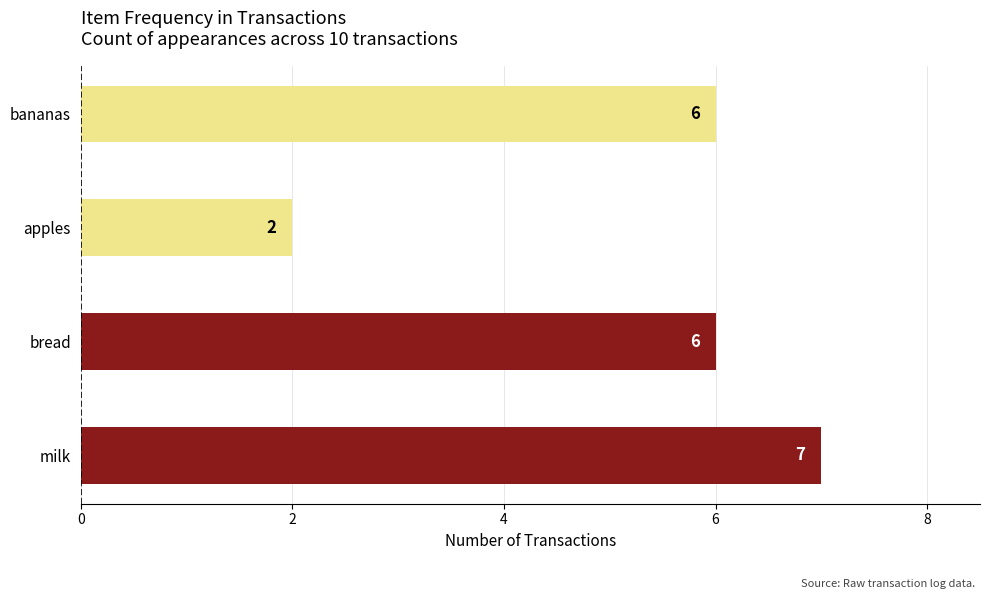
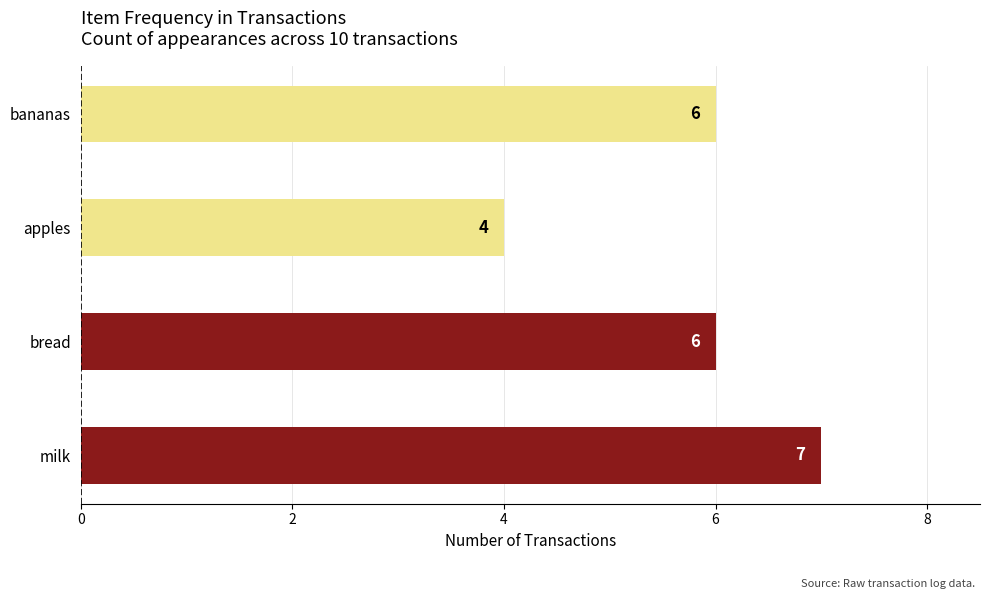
apples: 2 -> 4
